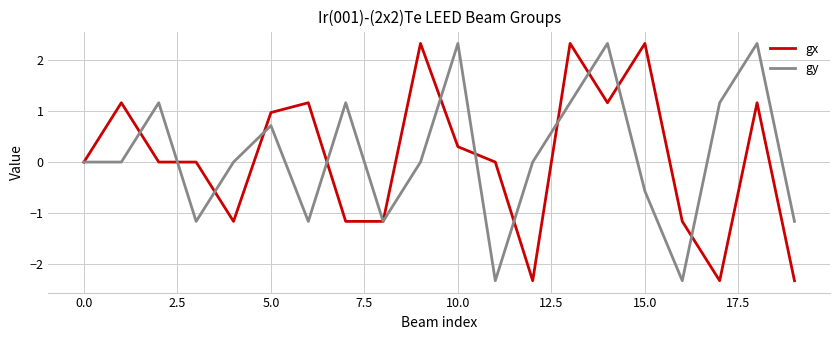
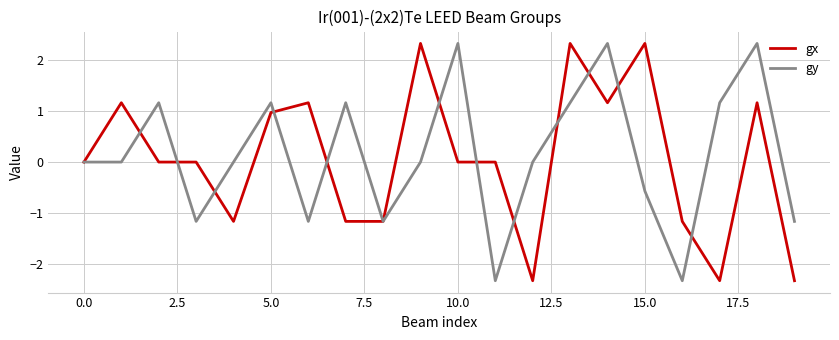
gy, 5.0: 0.7 -> 1.2
gx, 10.0: 0.3 -> 0.0
